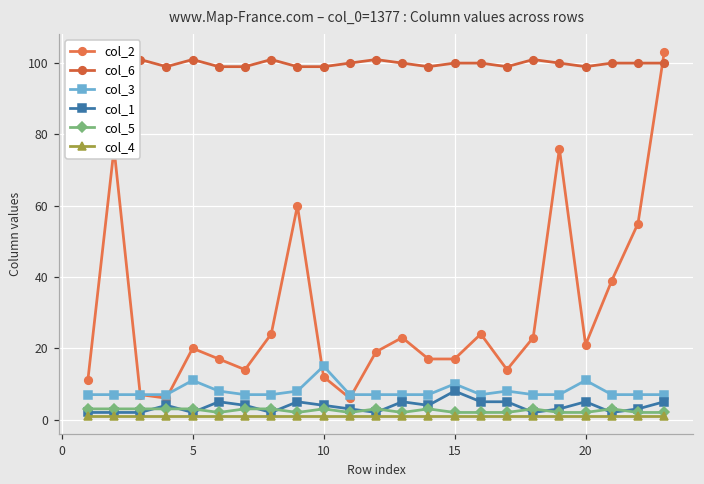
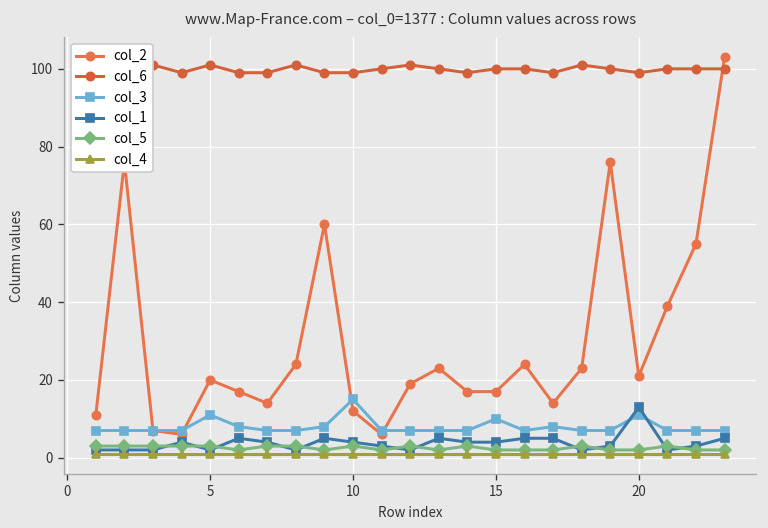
col_1, 15: 8 -> 4
col_1, 20: 5 -> 13
